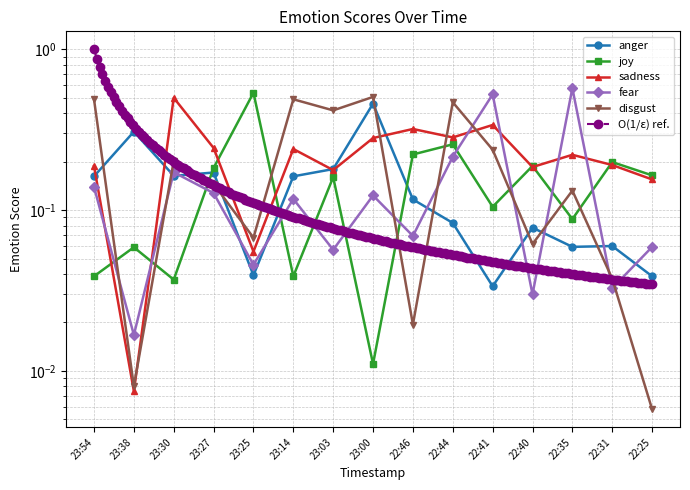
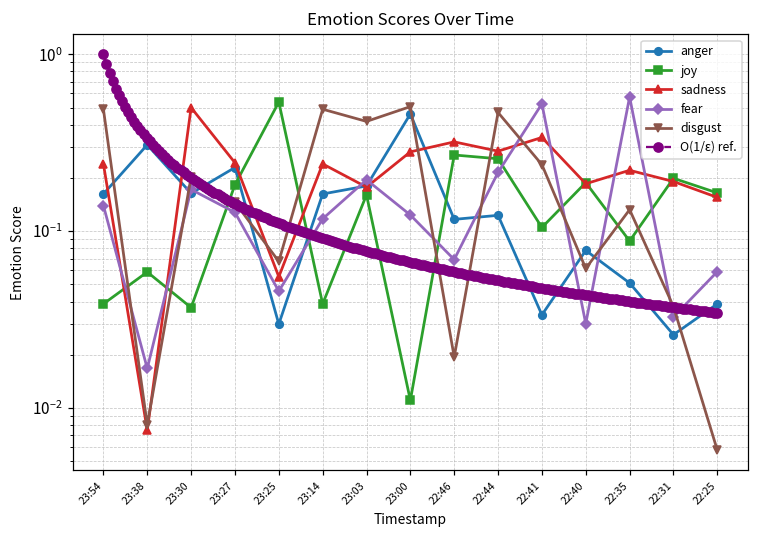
sadness, 23:54: 0.19 -> 0.24
anger, 23:27: 0.17 -> 0.23
anger, 23:25: 0.039 -> 0.030
fear, 23:03: 0.057 -> 0.20
joy, 22:46: 0.22 -> 0.27
anger, 22:44: 0.08 -> 0.12
anger, 22:35: 0.059 -> 0.051
anger, 22:31: 0.060 -> 0.026
